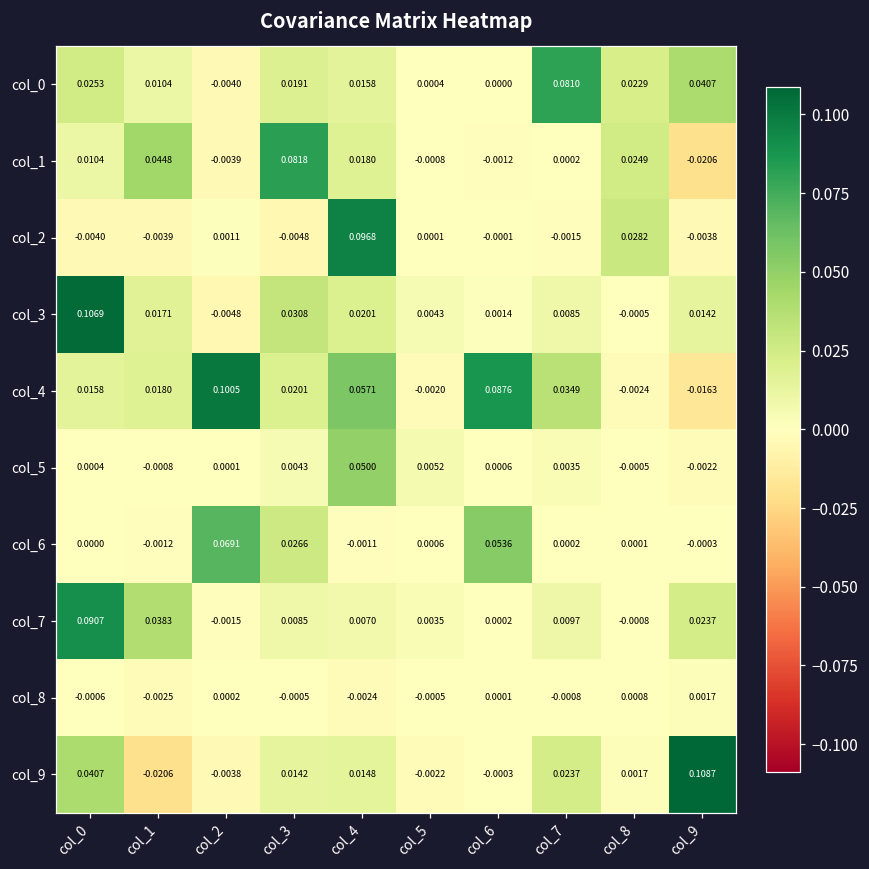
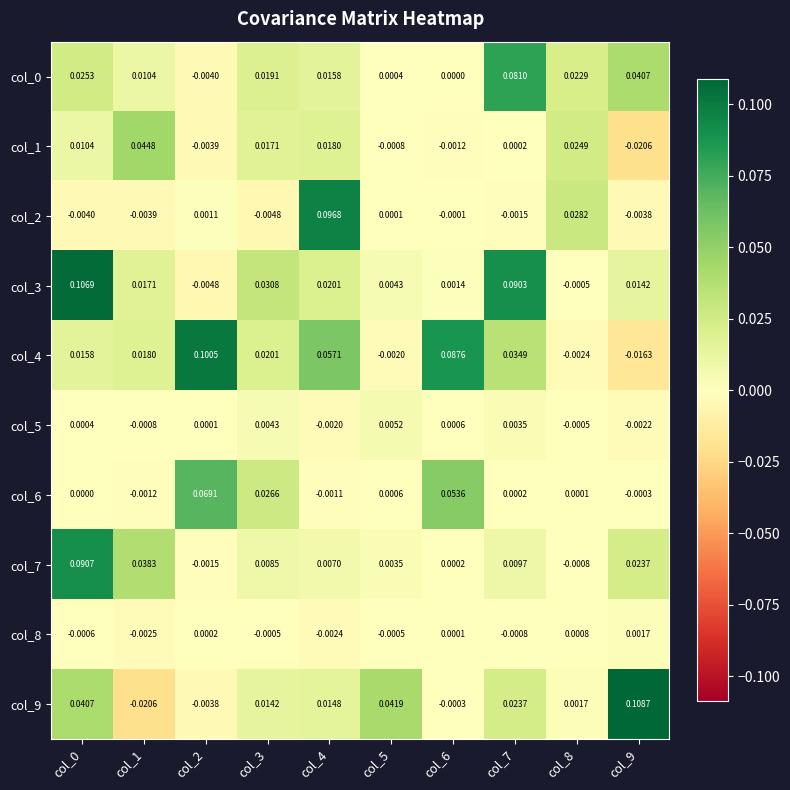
col_1, col_3: 0.0818 -> 0.0171
col_3, col_7: 0.0085 -> 0.0903
col_5, col_4: 0.0500 -> -0.0020
col_9, col_5: -0.0022 -> 0.0419
